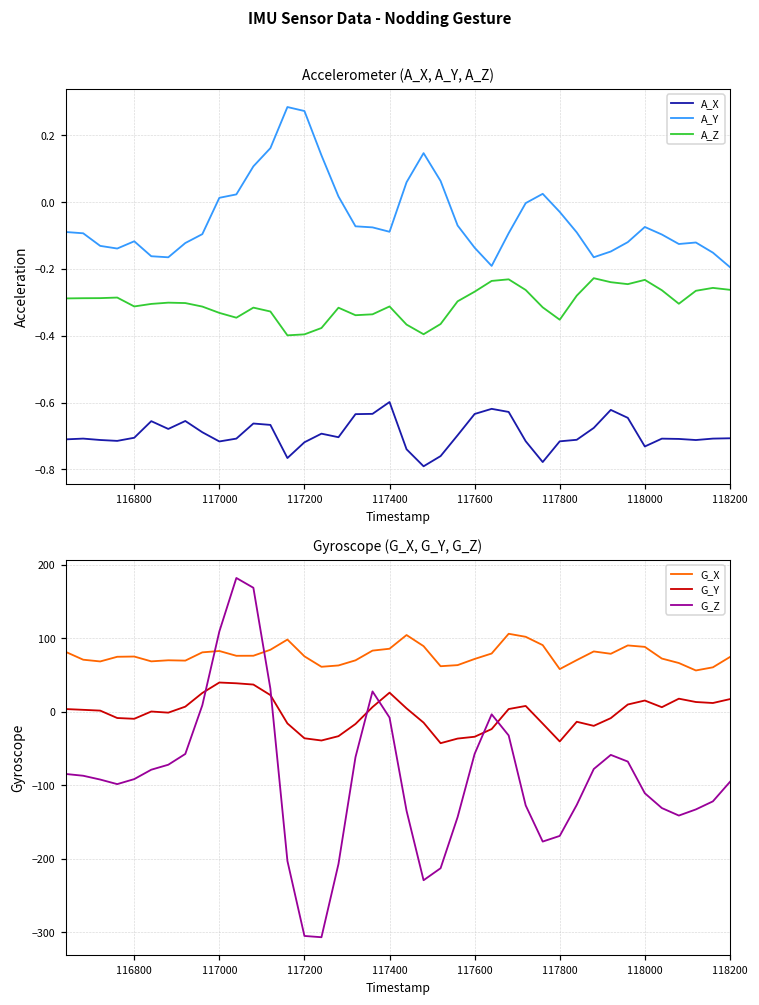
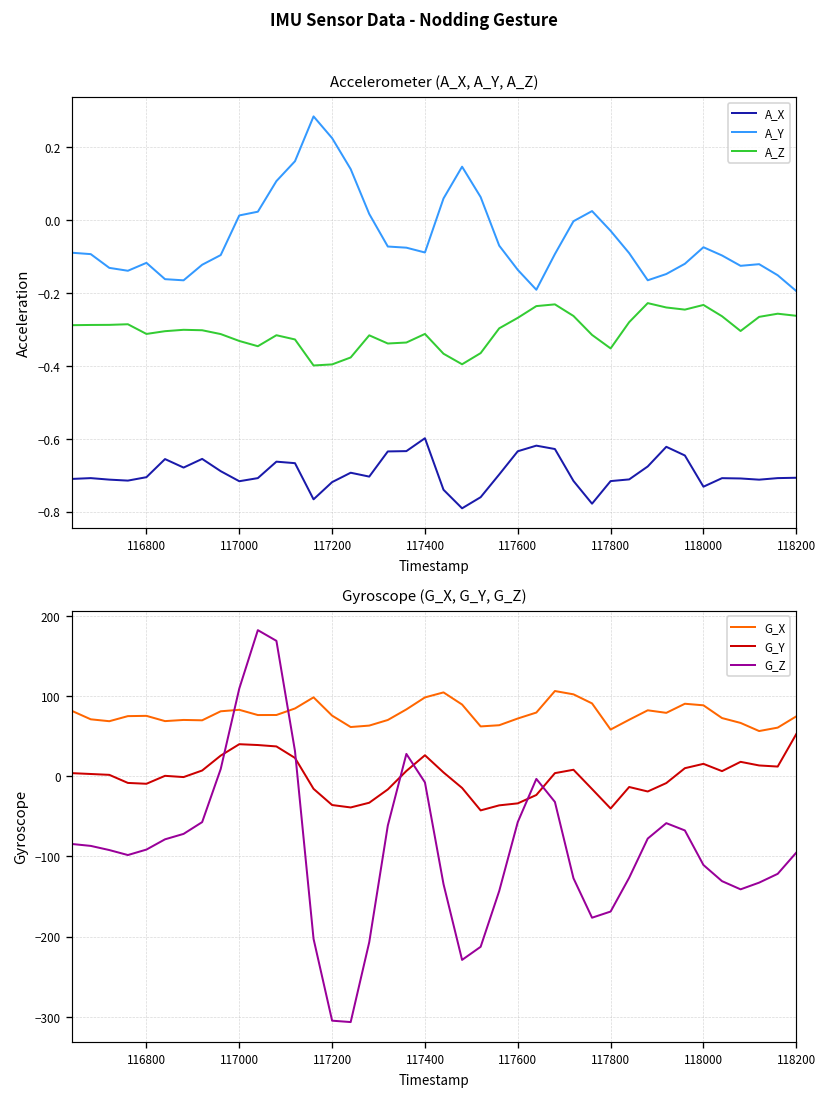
Accelerometer (A_X, A_Y, A_Z), A_Y, 117200: 0.27 -> 0.23
Gyroscope (G_X, G_Y, G_Z), G_X, 117400: 90 -> 100
Gyroscope (G_X, G_Y, G_Z), G_Y, 118200: 20 -> 50
